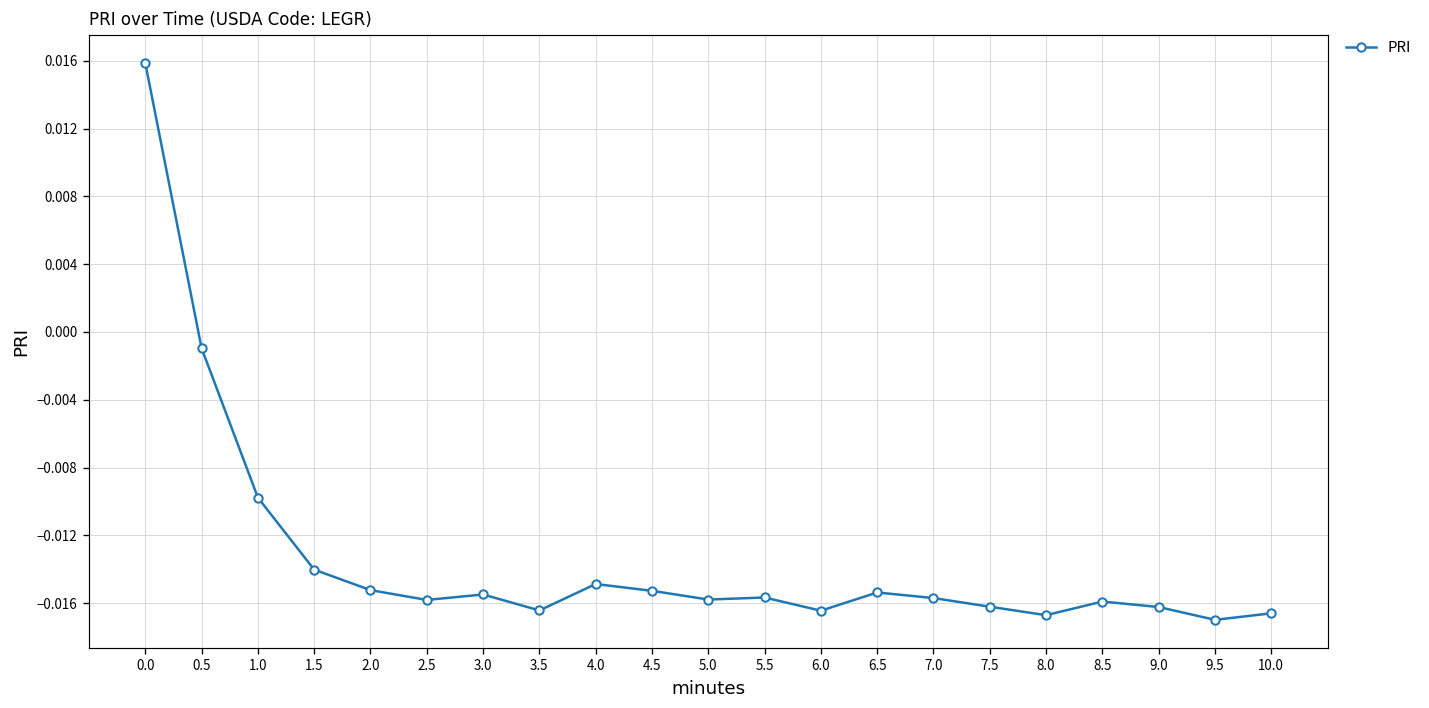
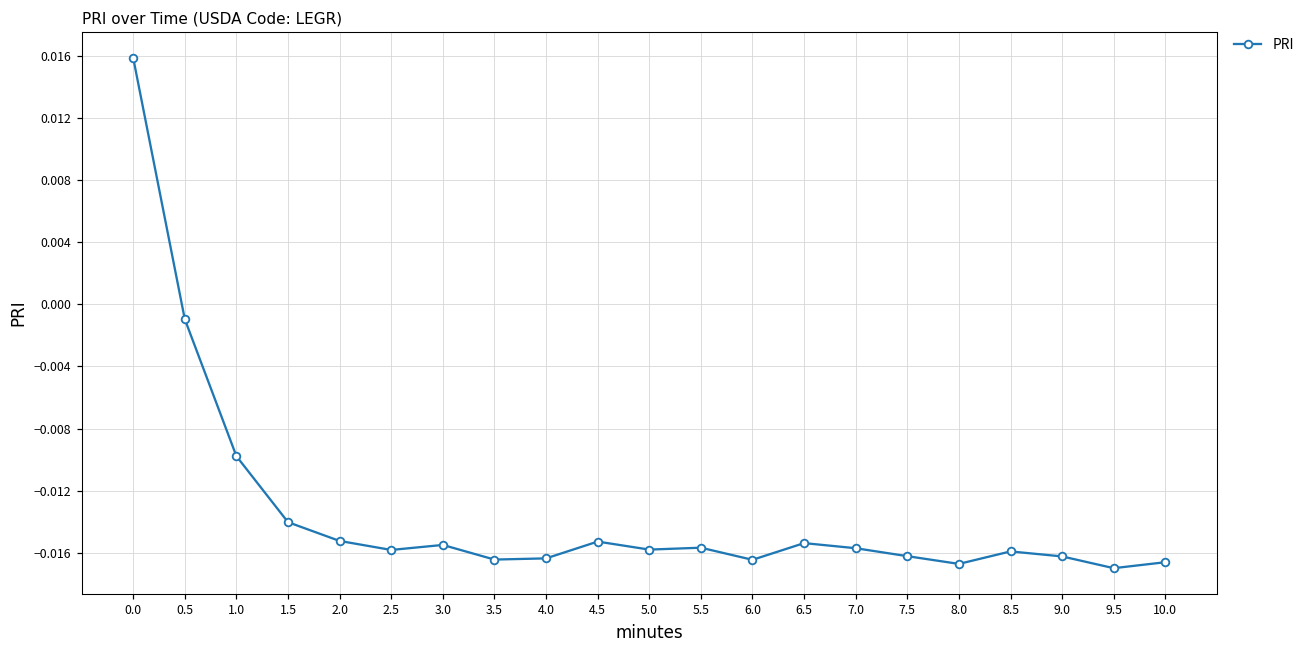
4.0: -0.0149 -> -0.0164
